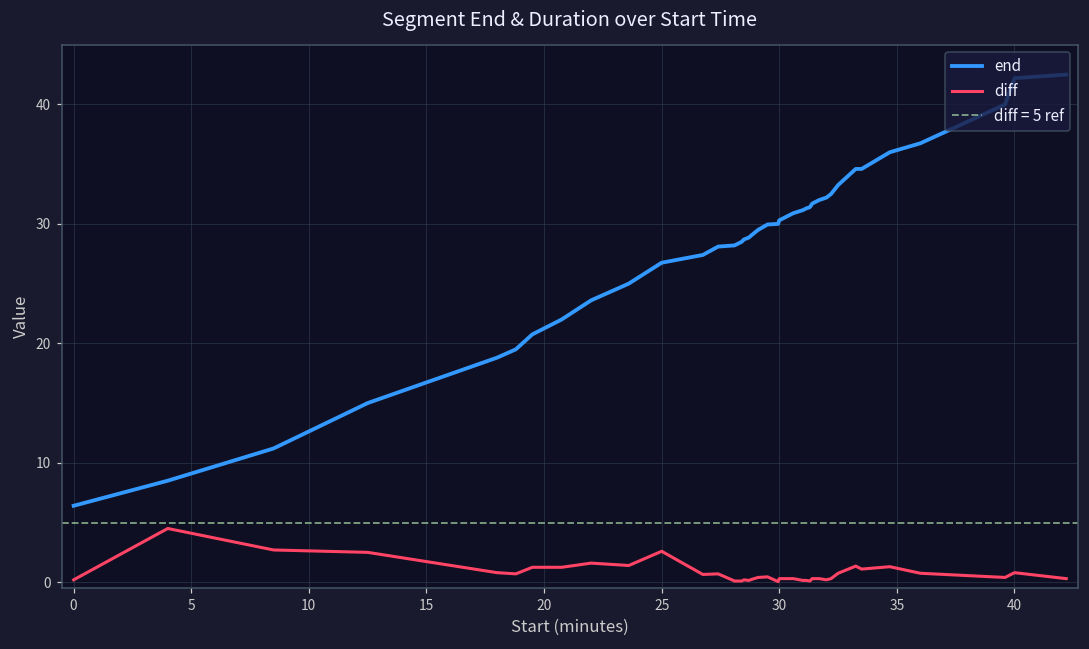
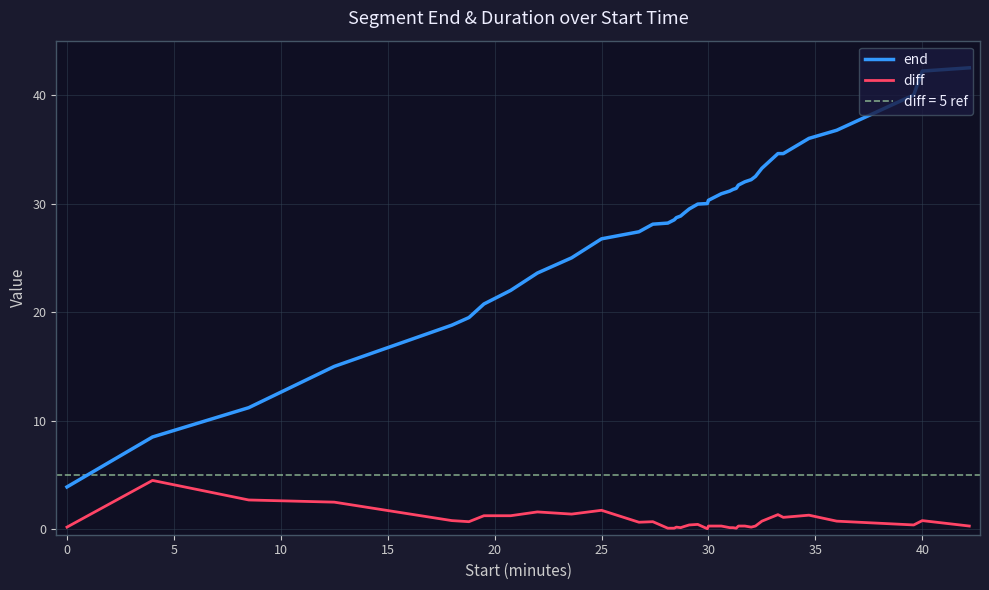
end, 0: 6.4 -> 3.9
diff, 25: 2.6 -> 1.8
